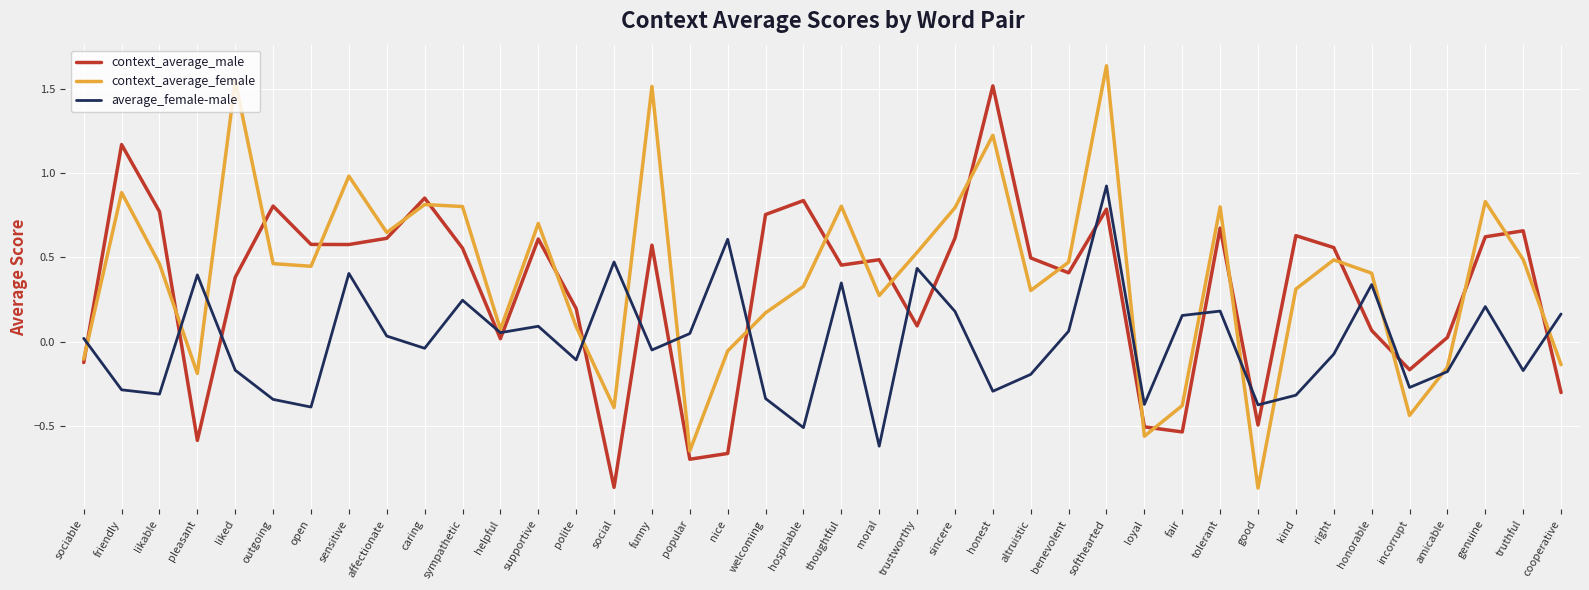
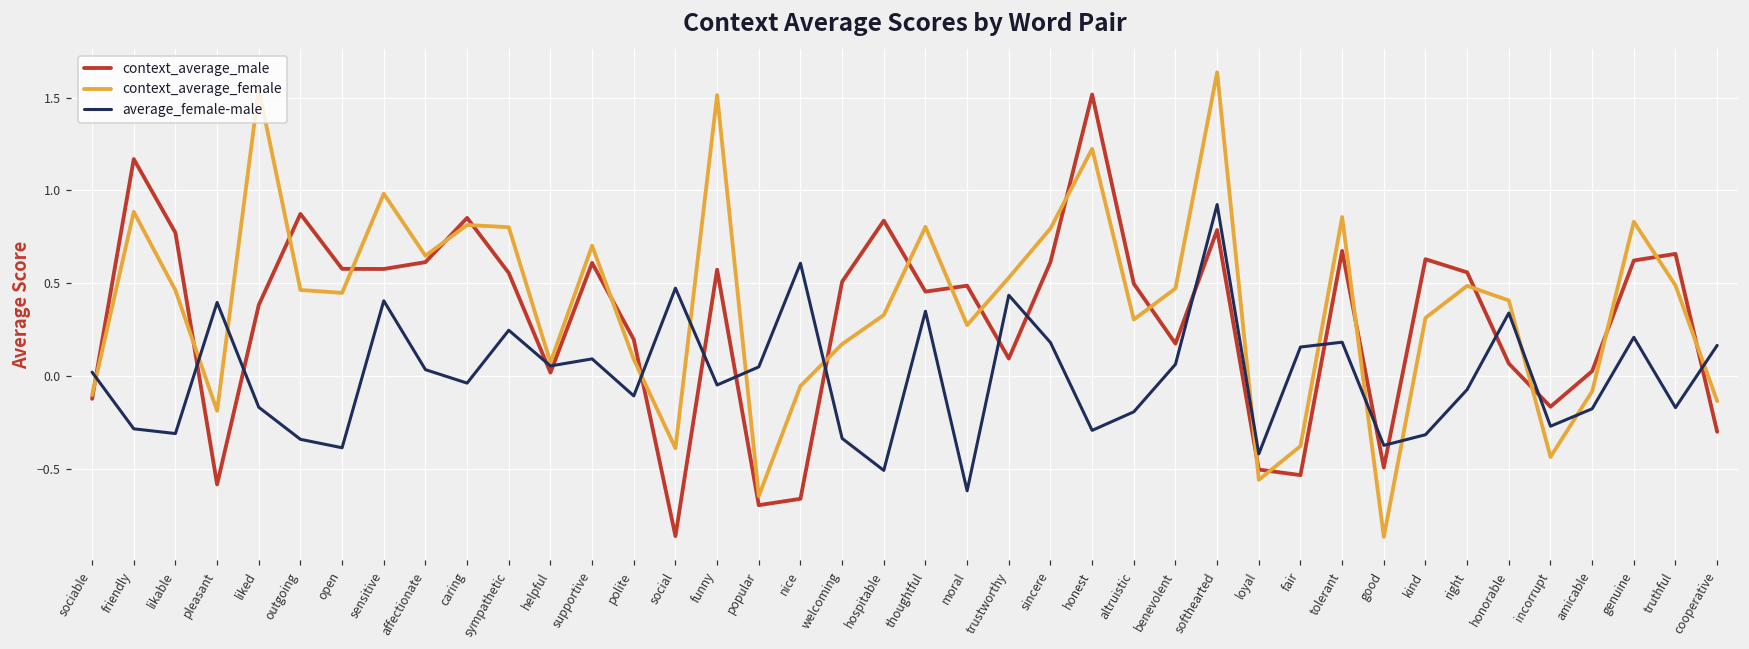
context_average_male, outgoing: 0.80 -> 0.87
context_average_male, welcoming: 0.75 -> 0.51
context_average_male, benevolent: 0.41 -> 0.17
average_female-male, loyal: -0.37 -> -0.42
context_average_female, tolerant: 0.80 -> 0.86
context_average_female, amicable: -0.15 -> -0.08
